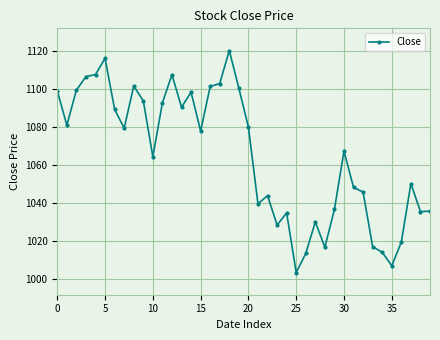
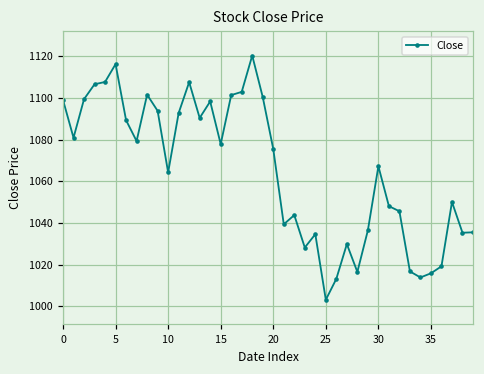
20: 1080 -> 1075
35: 1007 -> 1016
